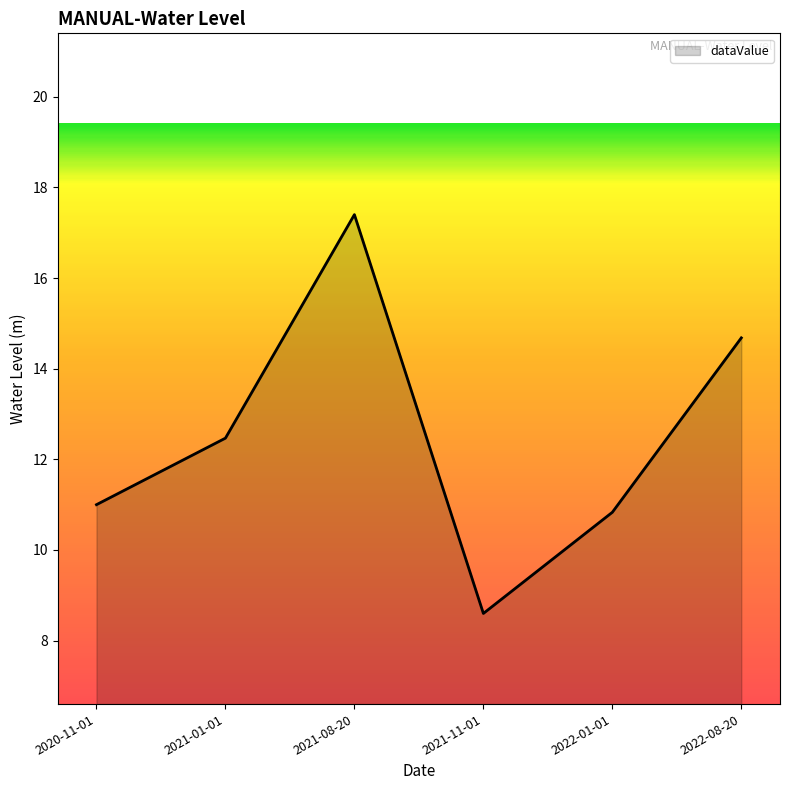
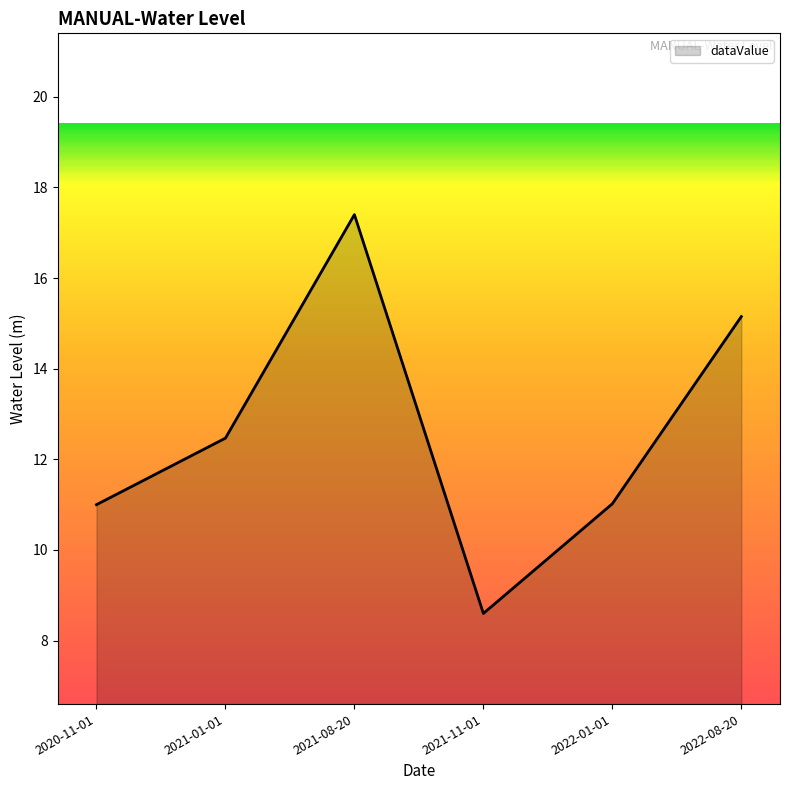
2022-01-01: 10.8 -> 11.0
2022-08-20: 14.7 -> 15.1
